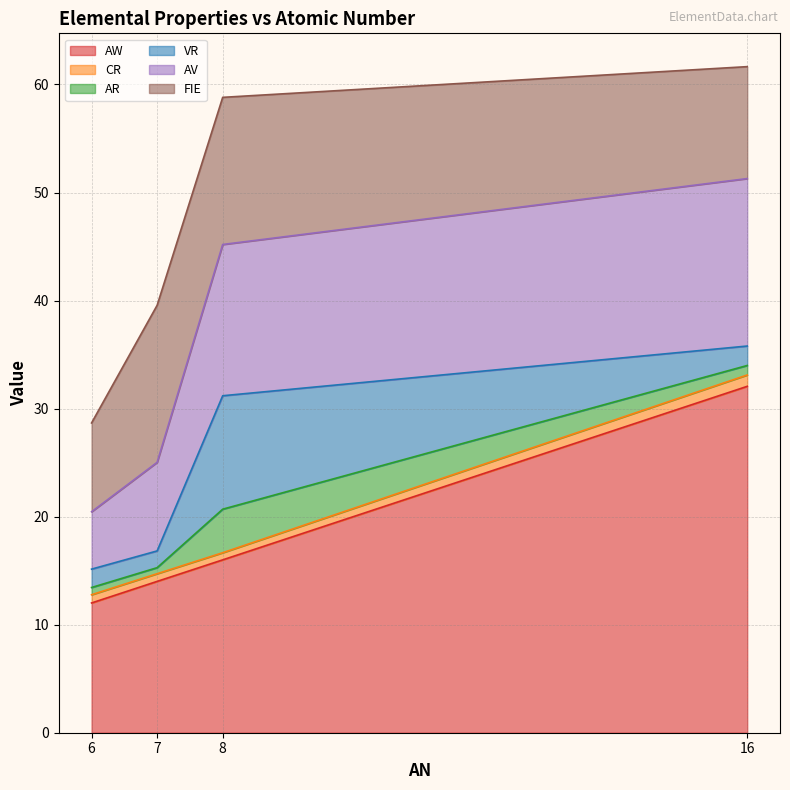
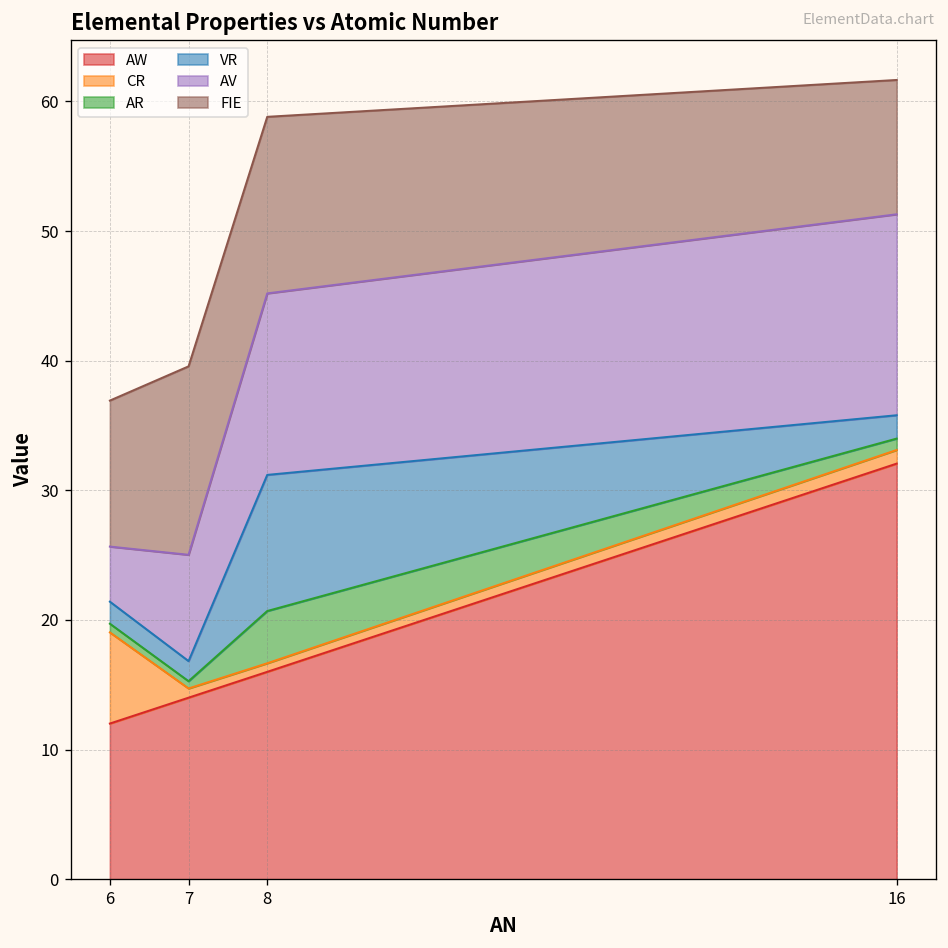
CR, 6: 0.8 -> 7.0
AV, 6: 5.3 -> 4.3
FIE, 6: 8.2 -> 11.3
